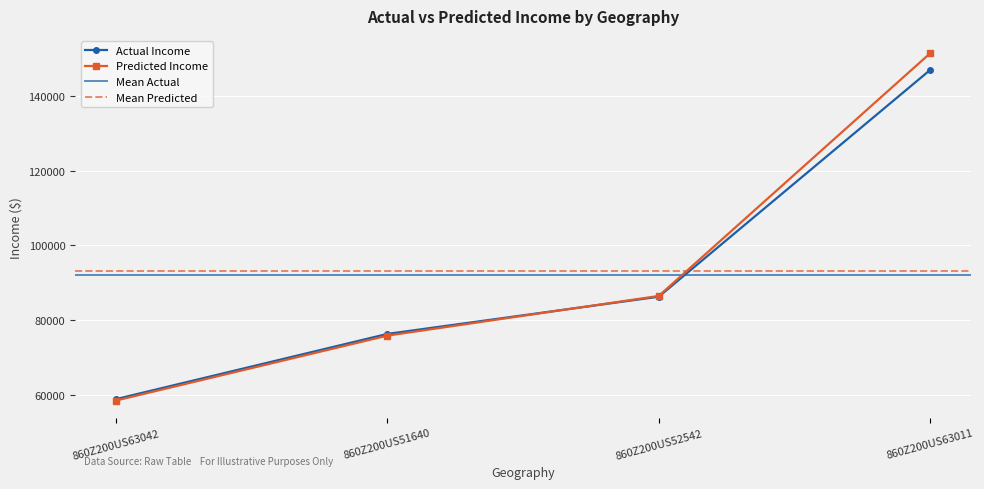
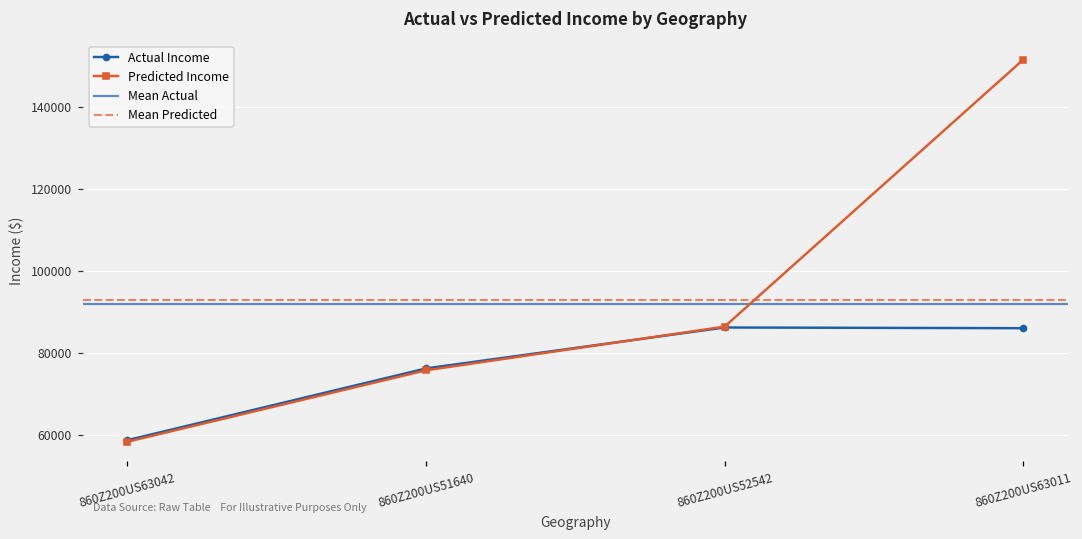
Actual Income, 860Z200US63011: 147000 -> 86000
